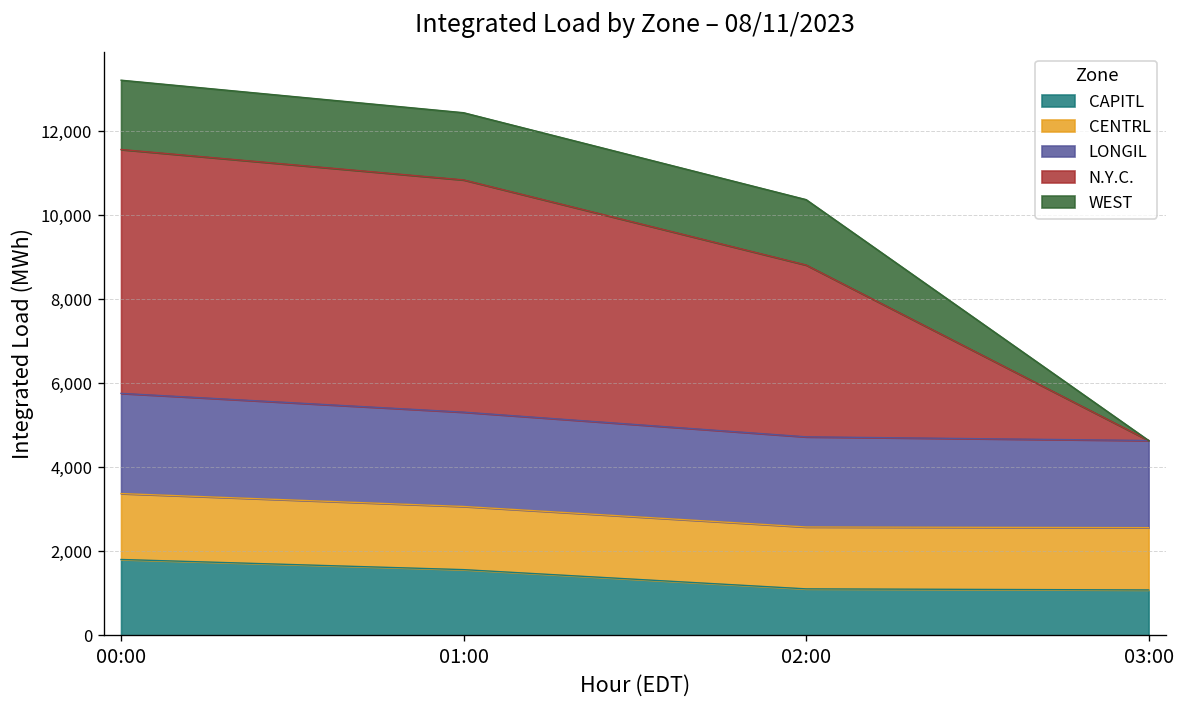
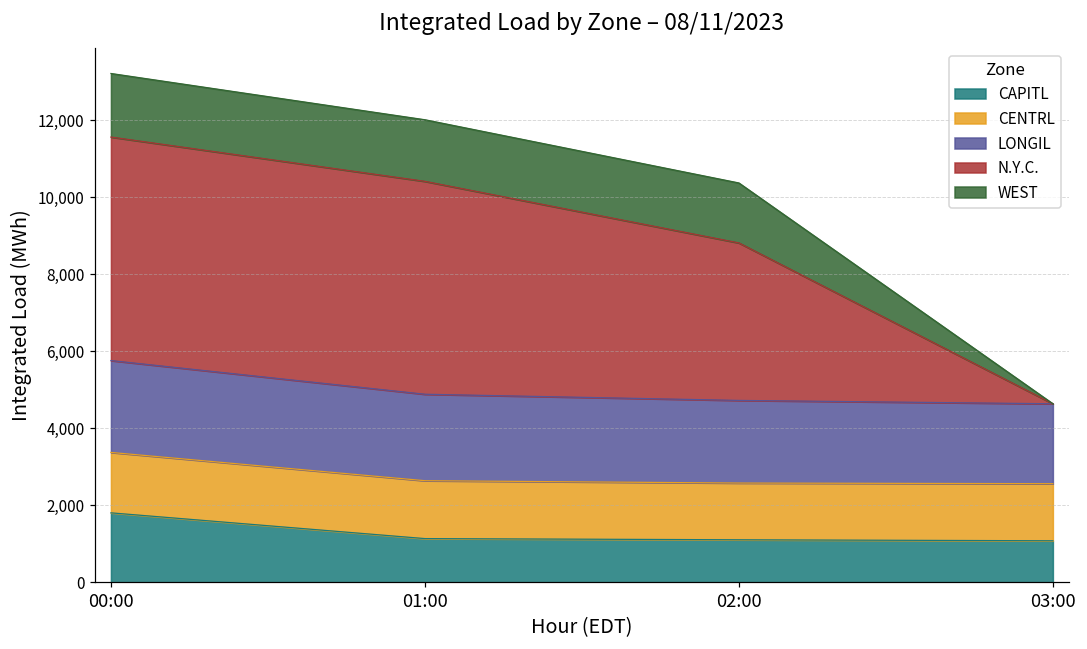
CAPITL, 01:00: 1,600 -> 1,100
